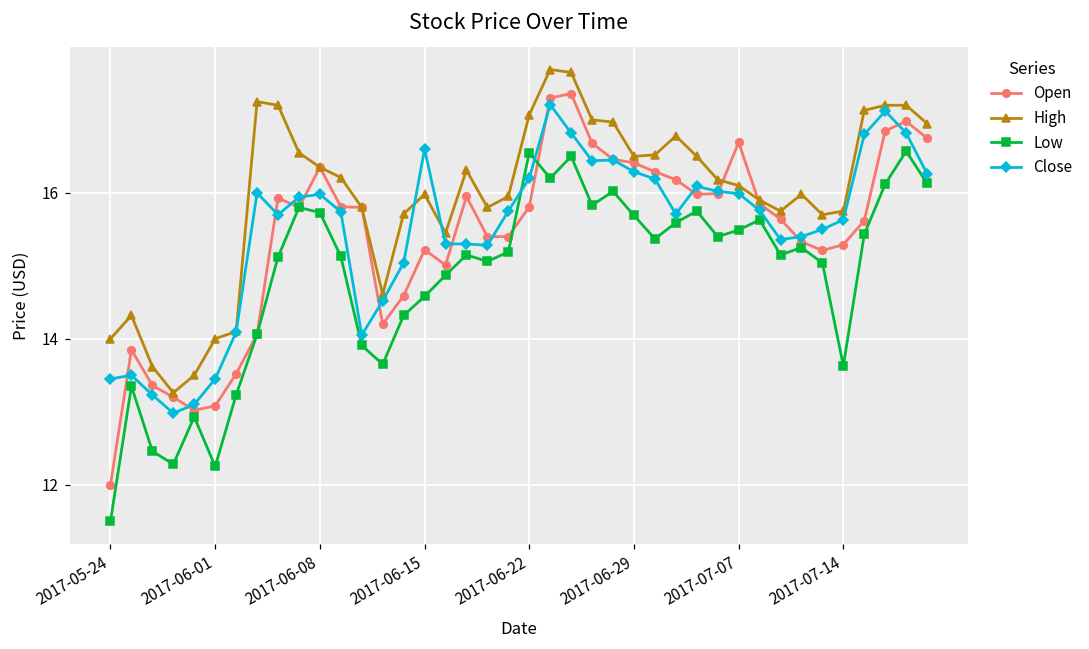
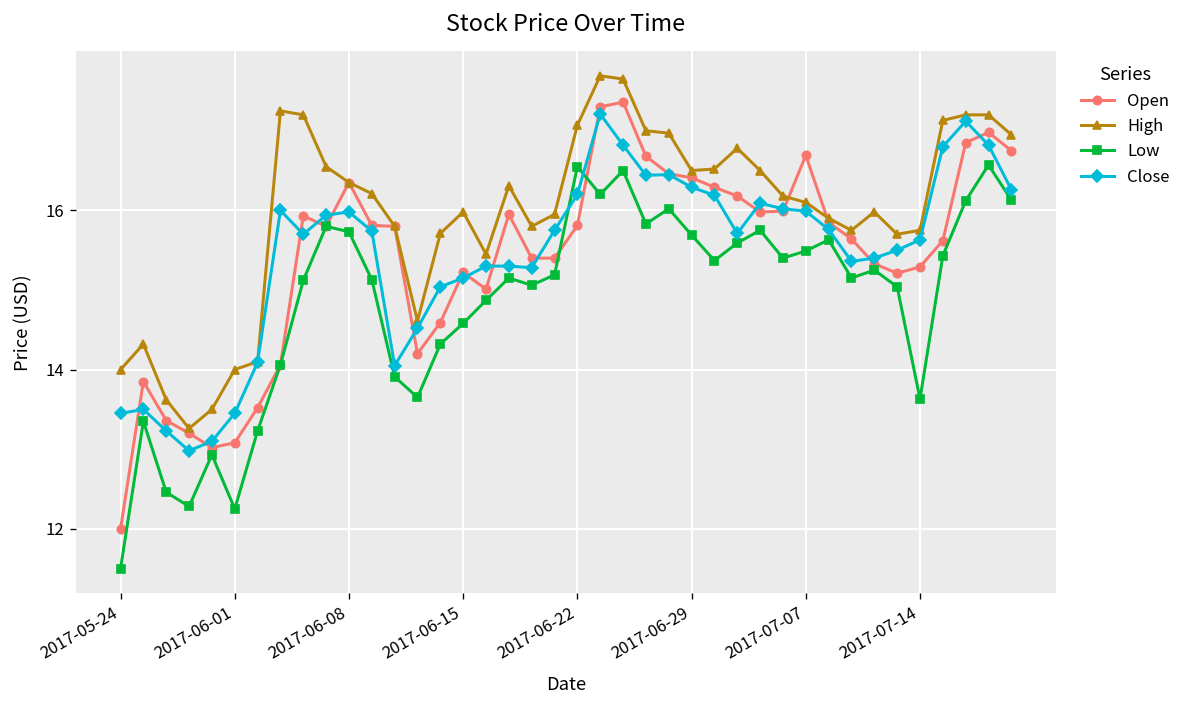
Close, 2017-06-15: 16.6 -> 15.2
